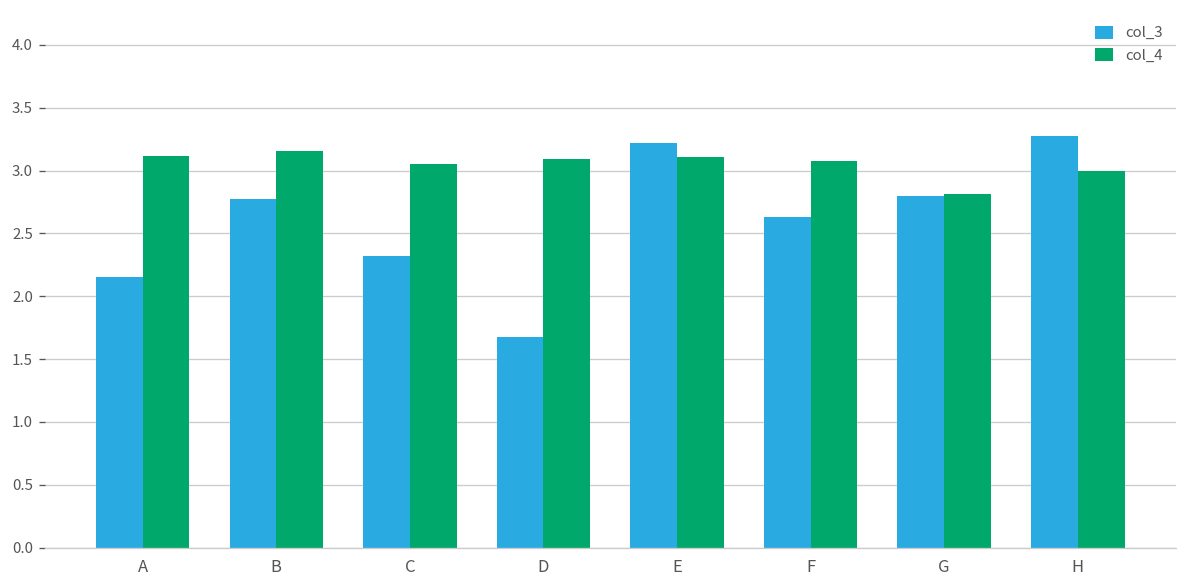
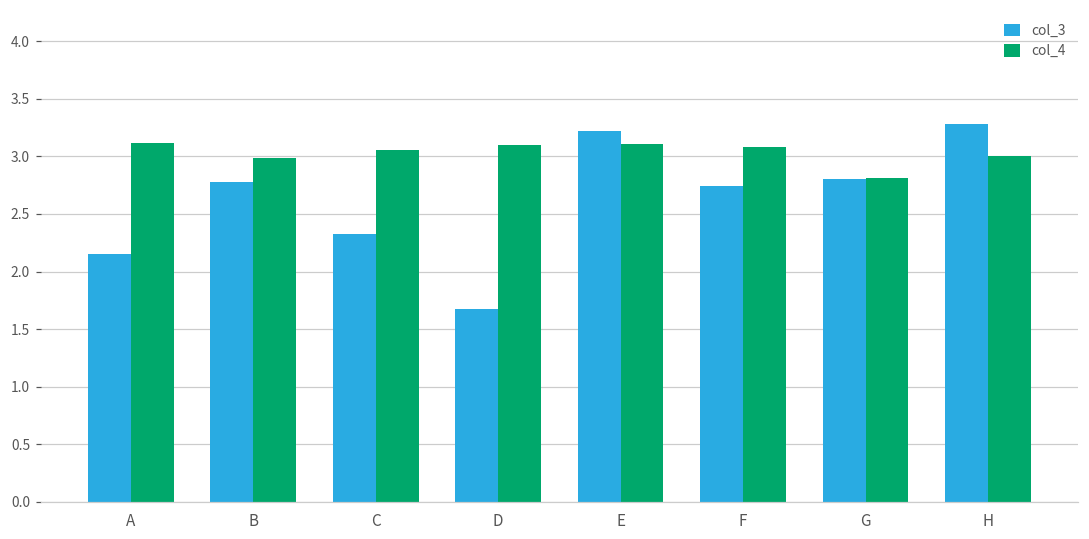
col_4, B: 3.16 -> 2.98
col_3, F: 2.63 -> 2.75
